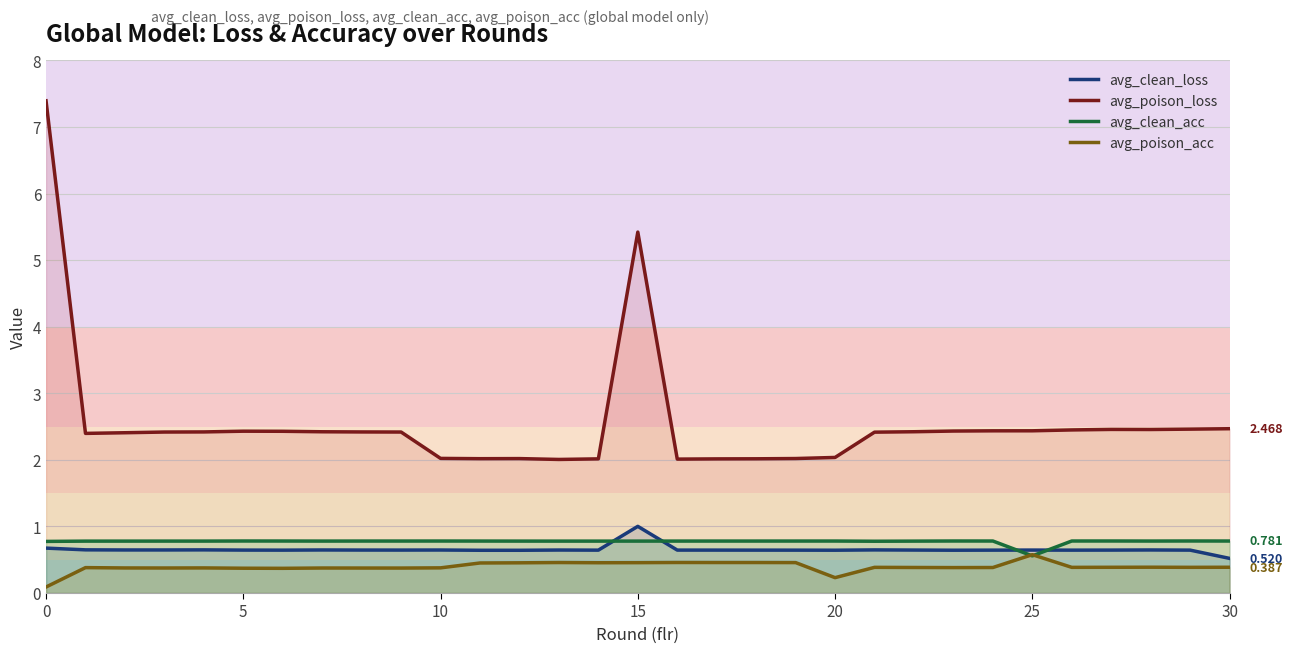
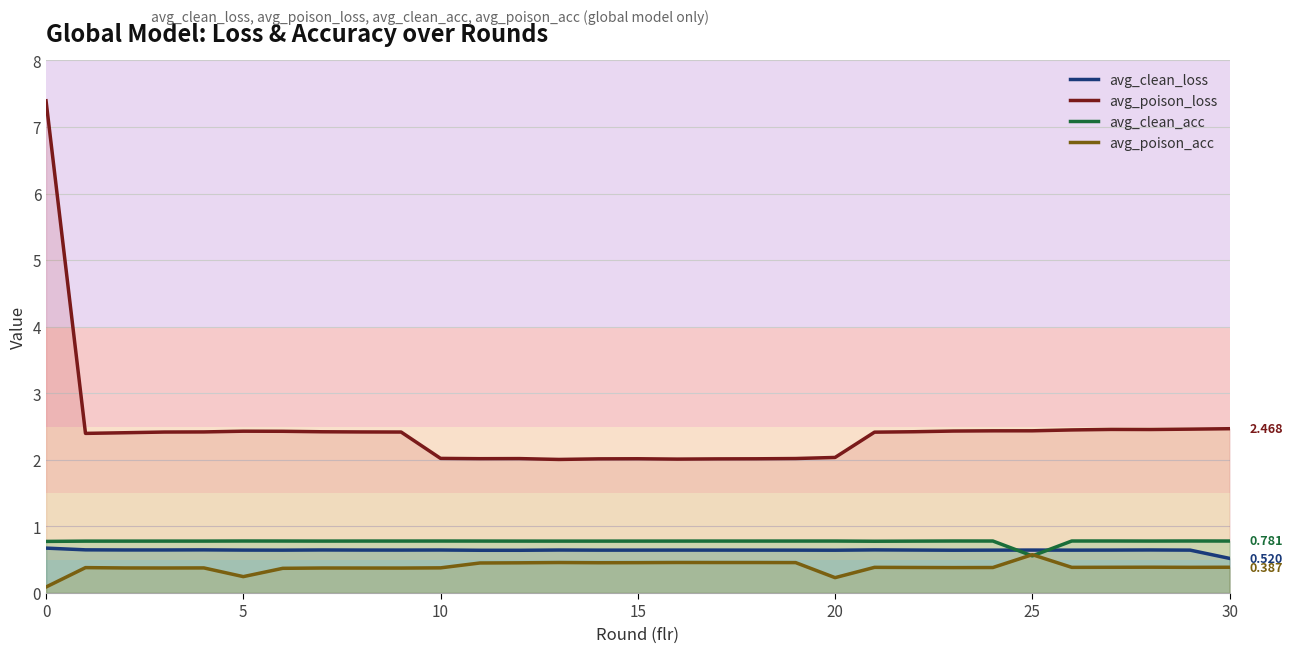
avg_poison_acc, 5: 0.4 -> 0.2
avg_clean_loss, 15: 1.0 -> 0.6
avg_poison_loss, 15: 5.4 -> 2.0
